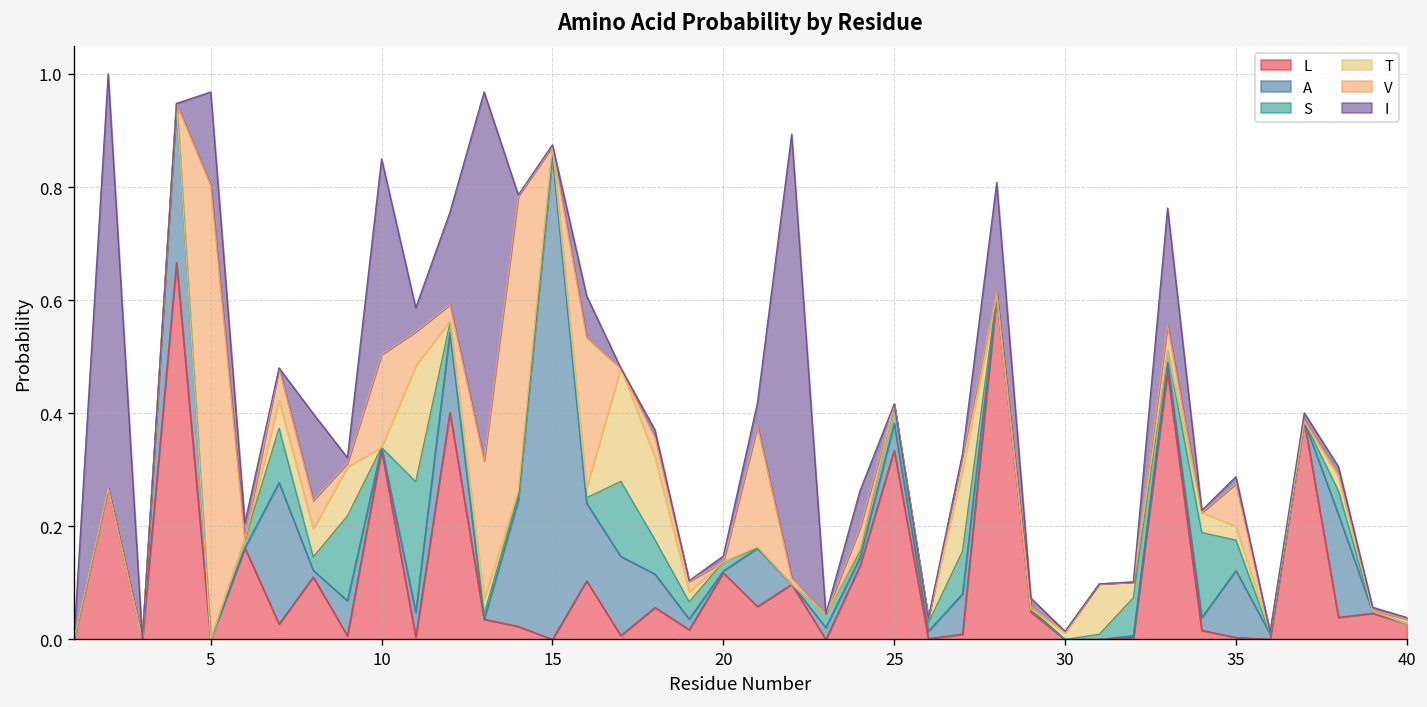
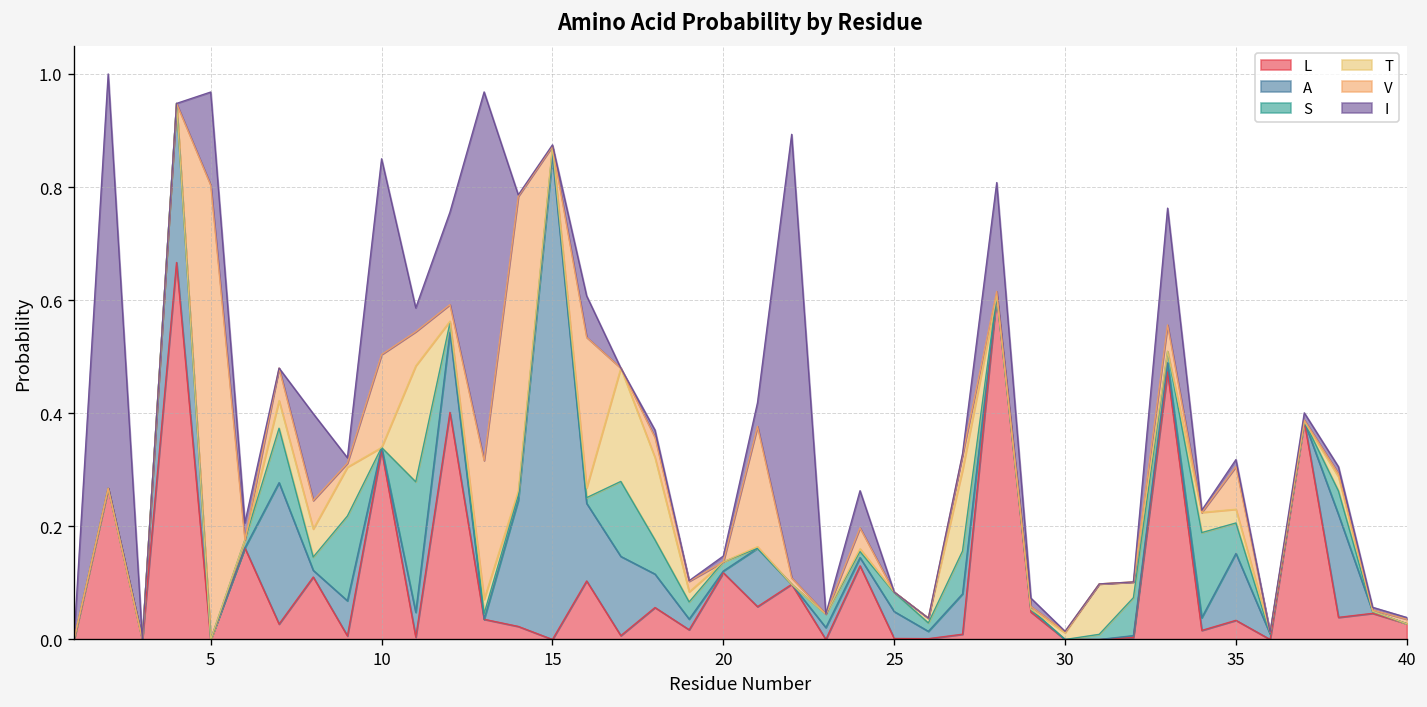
L, 25: 0.33 -> 0.00
L, 35: 0.00 -> 0.03
